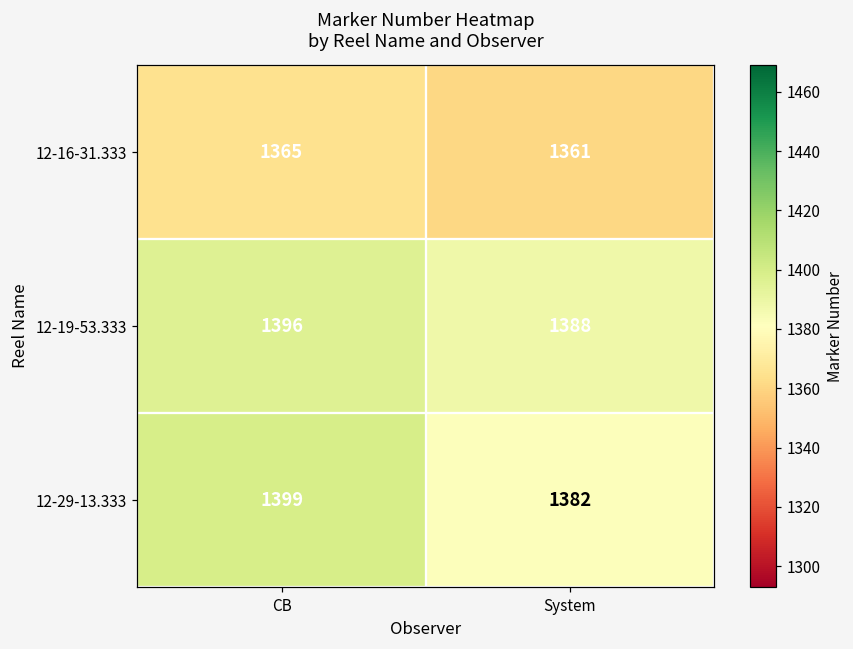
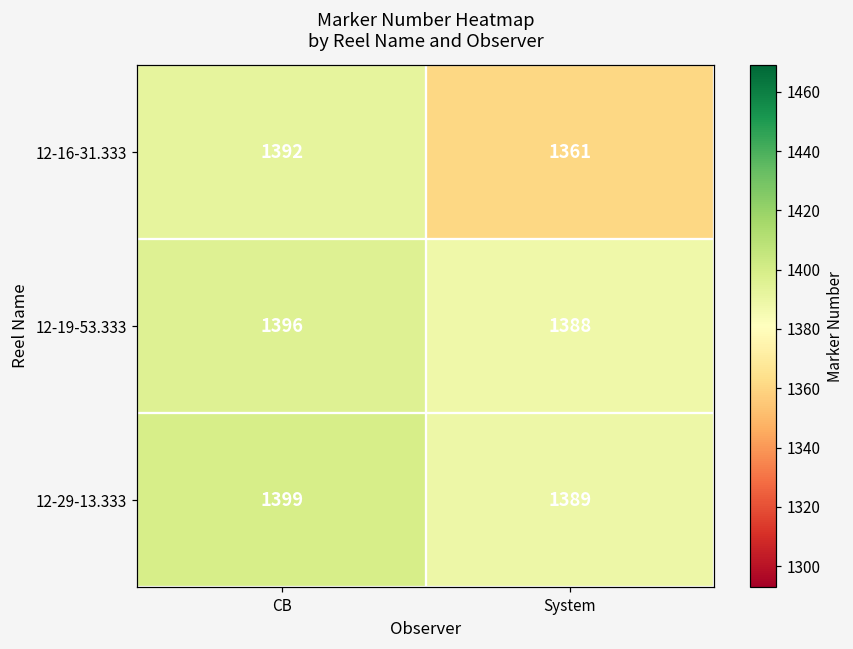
12-16-31.333, CB: 1365 -> 1392
12-29-13.333, System: 1382 -> 1389
